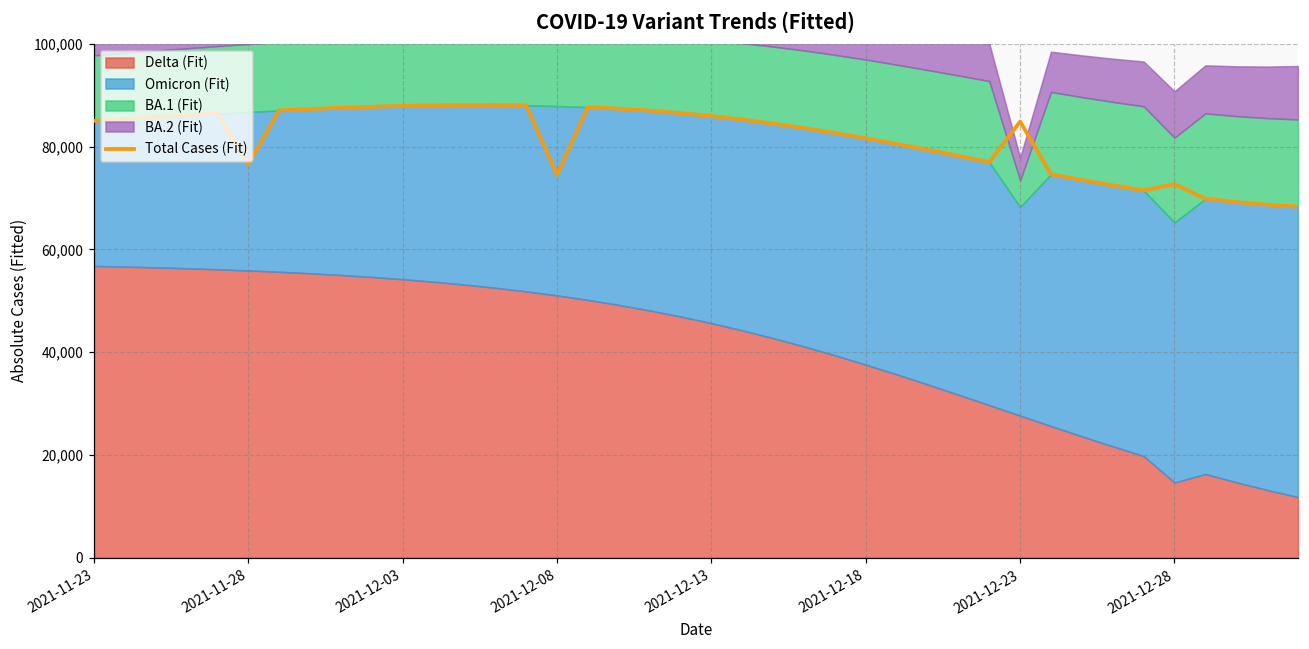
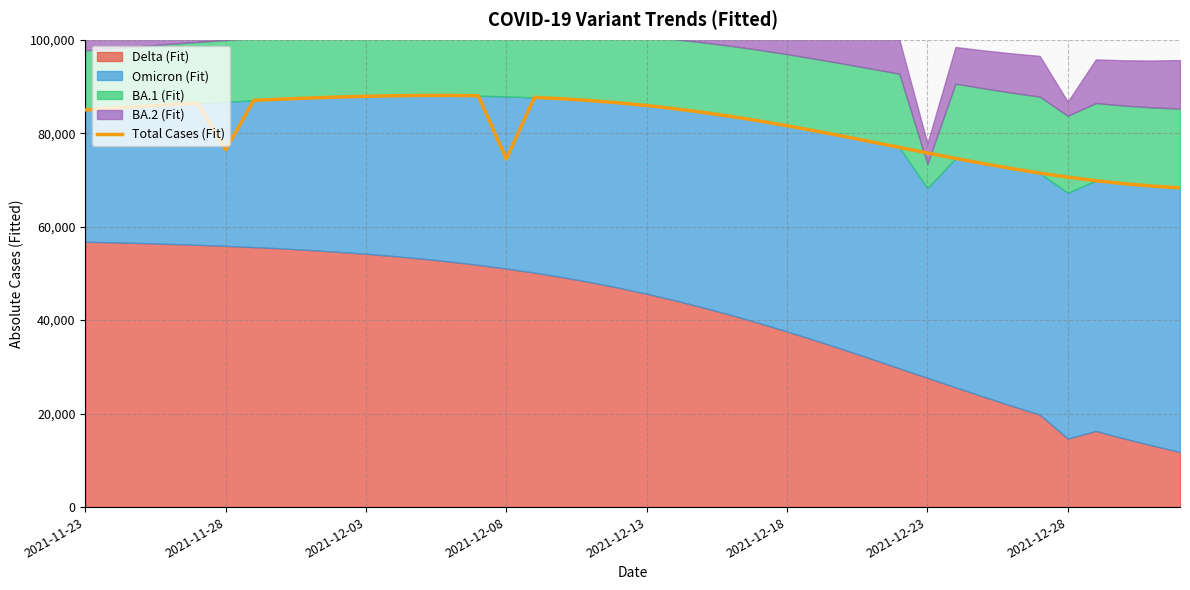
Total Cases (Fit), 2021-12-23: 85,000 -> 76,000
Total Cases (Fit), 2021-12-28: 73,000 -> 71,000
Omicron (Fit), 2021-12-28: 51,000 -> 53,000
BA.2 (Fit), 2021-12-28: 9,000 -> 3,000
